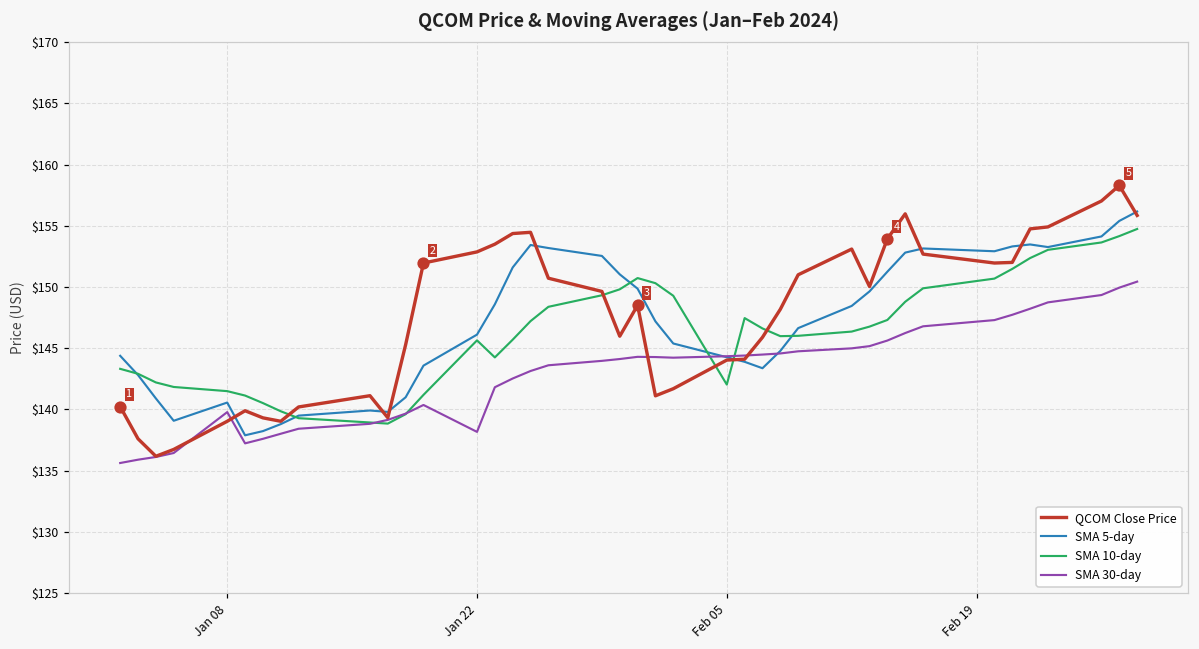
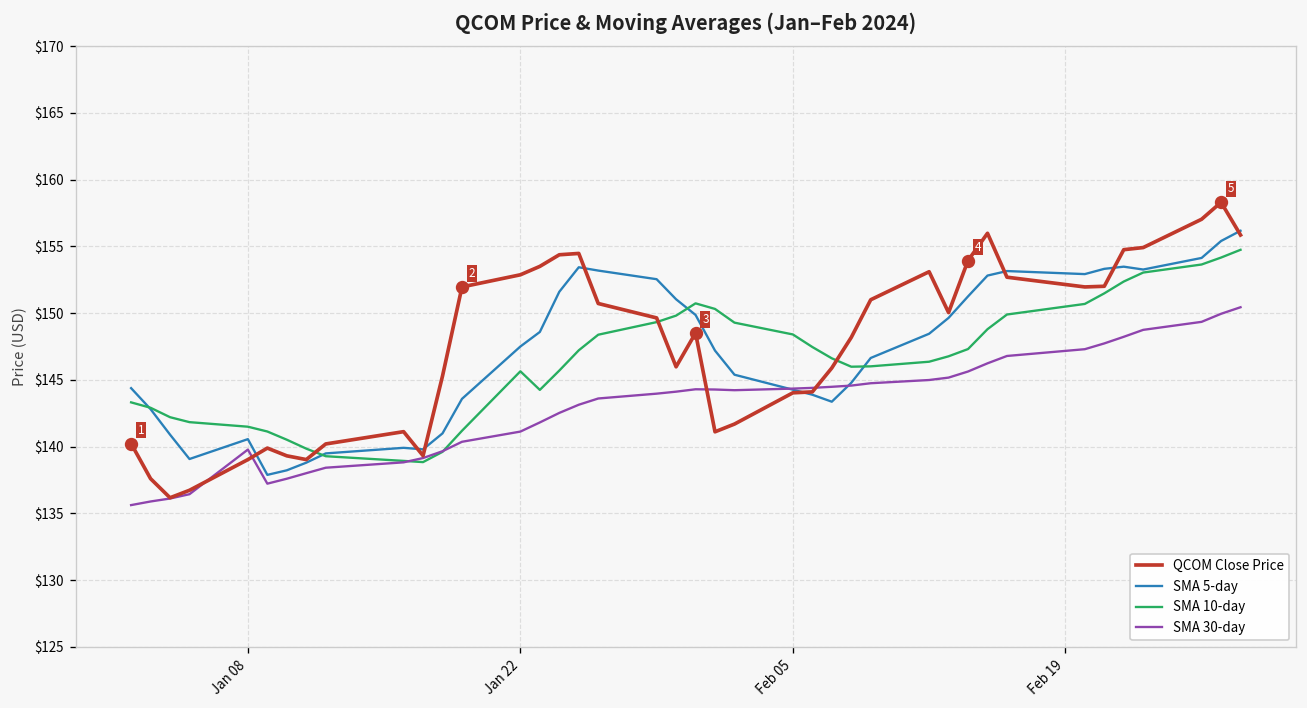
SMA 5-day, Jan 22: $146.1 -> $147.5
SMA 30-day, Jan 22: $138.2 -> $141.1
SMA 10-day, Feb 05: $142.0 -> $148.4
